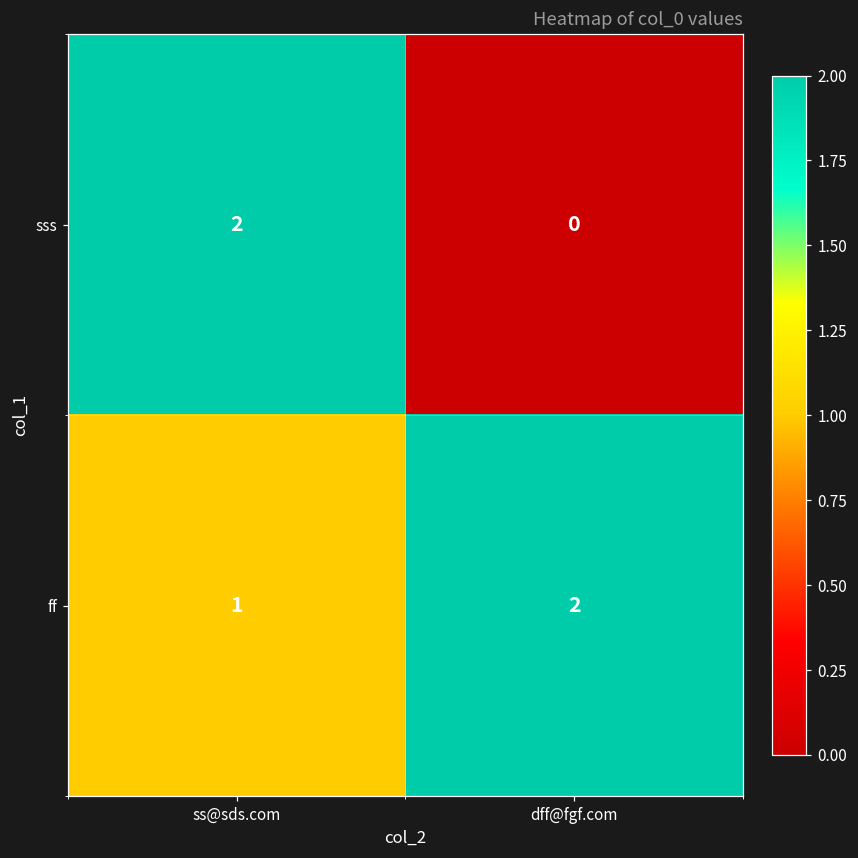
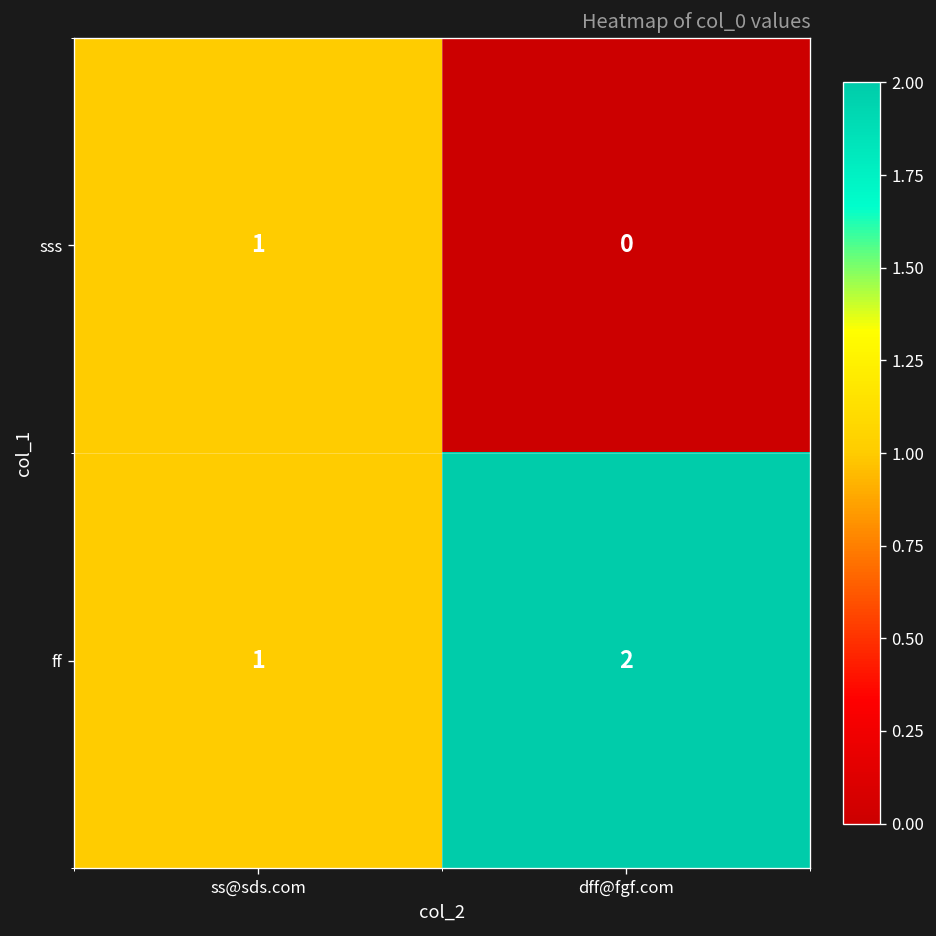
sss, ss@sds.com: 2 -> 1
